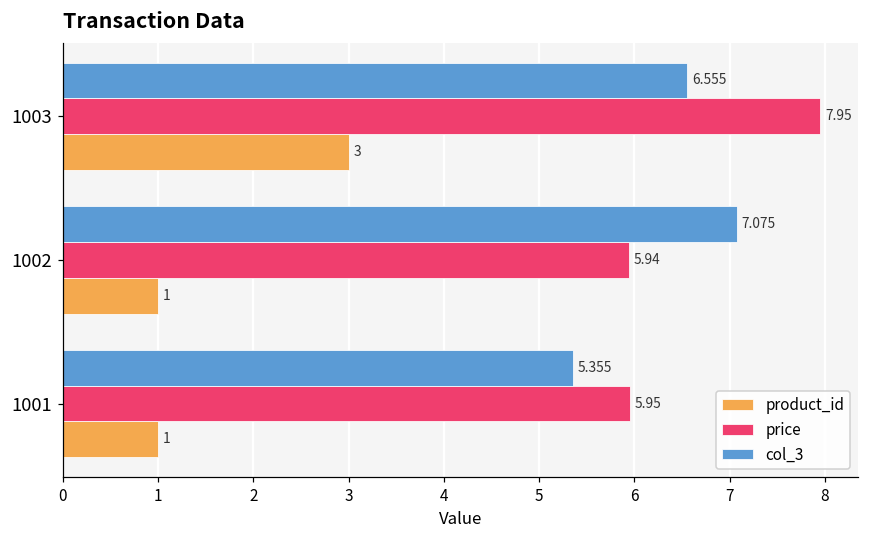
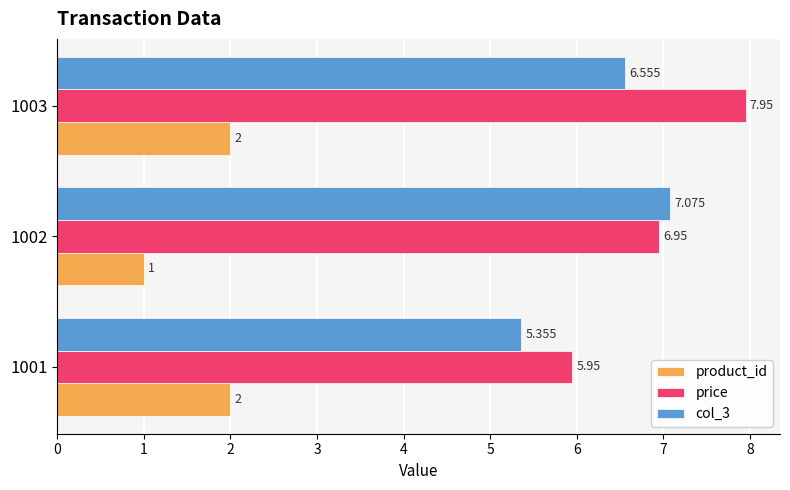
product_id, 1003: 3 -> 2
price, 1002: 5.94 -> 6.95
product_id, 1001: 1 -> 2
